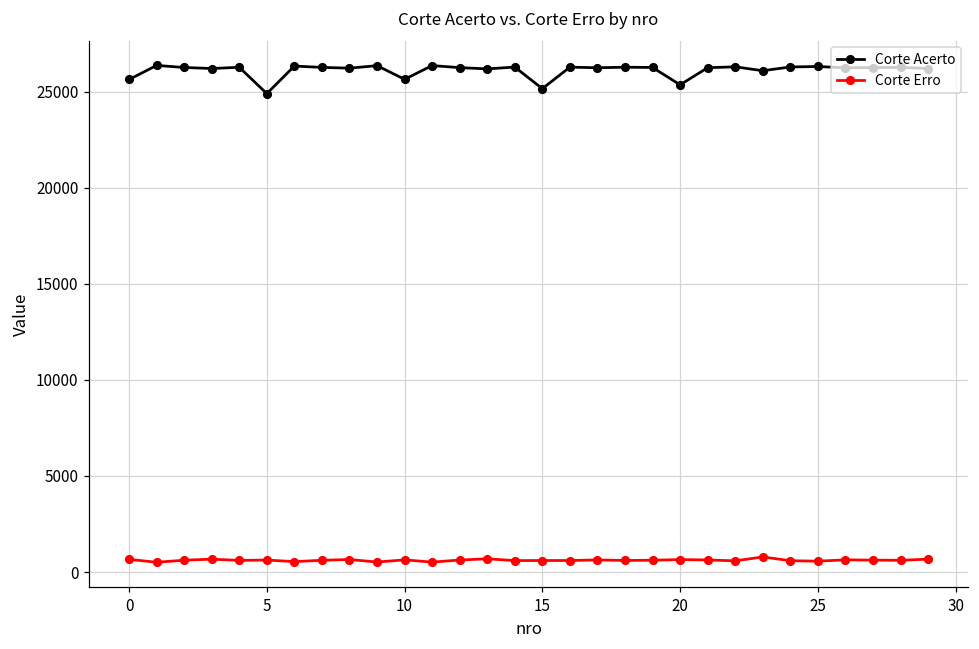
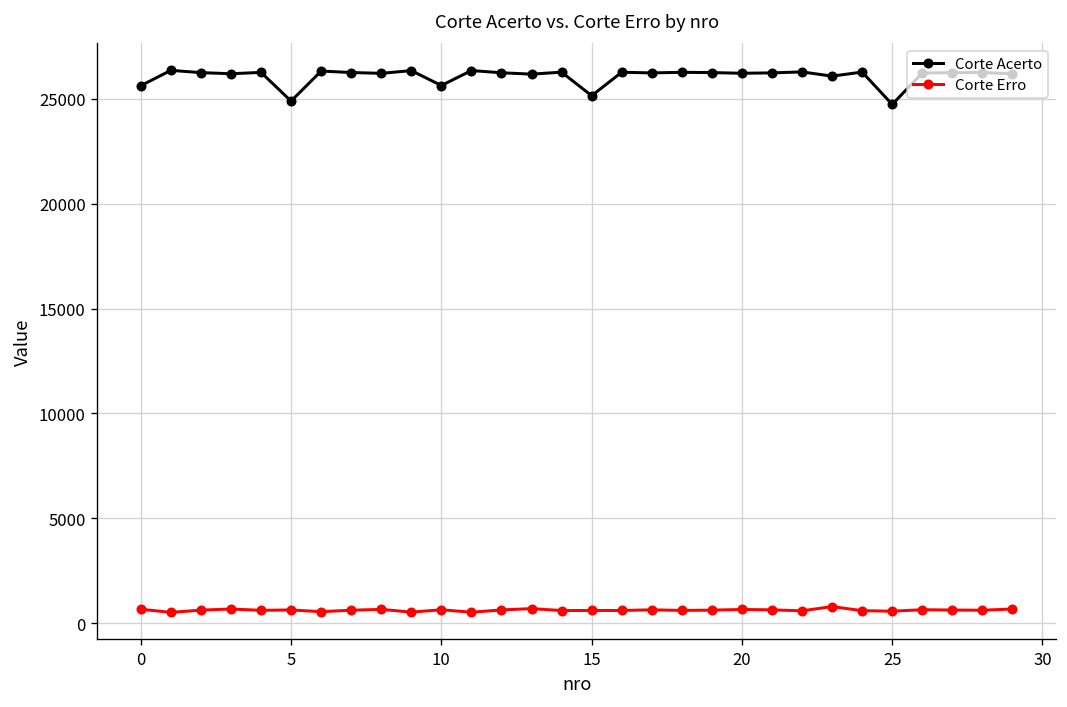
Corte Acerto, 20: 25300 -> 26200
Corte Acerto, 25: 26300 -> 24700
